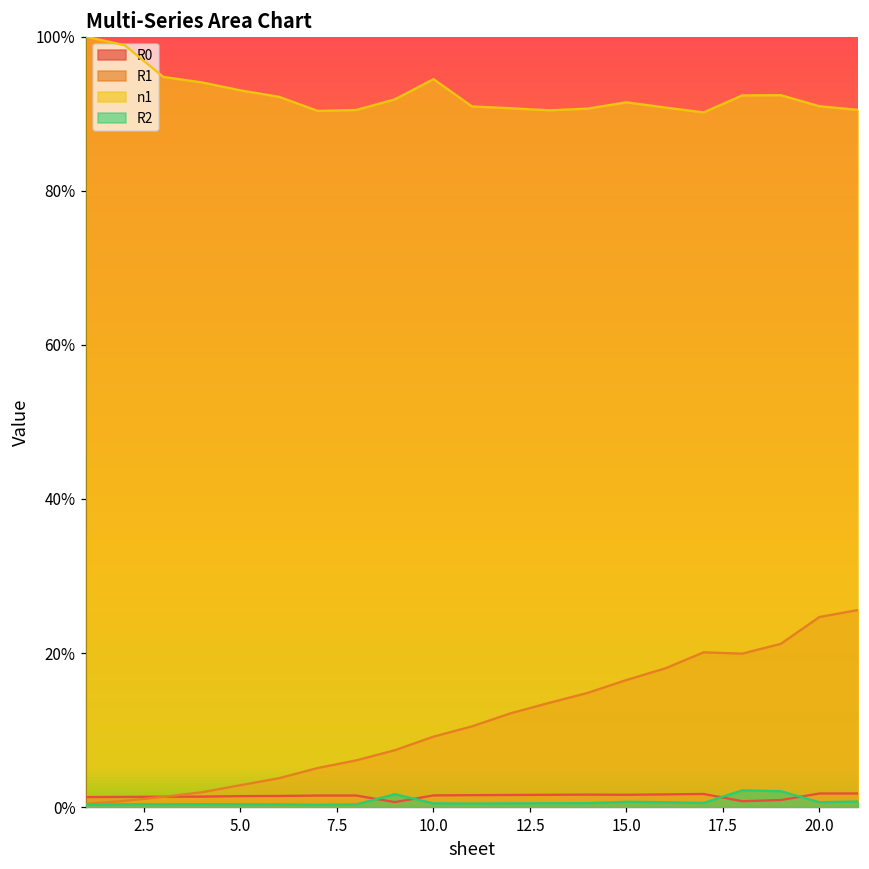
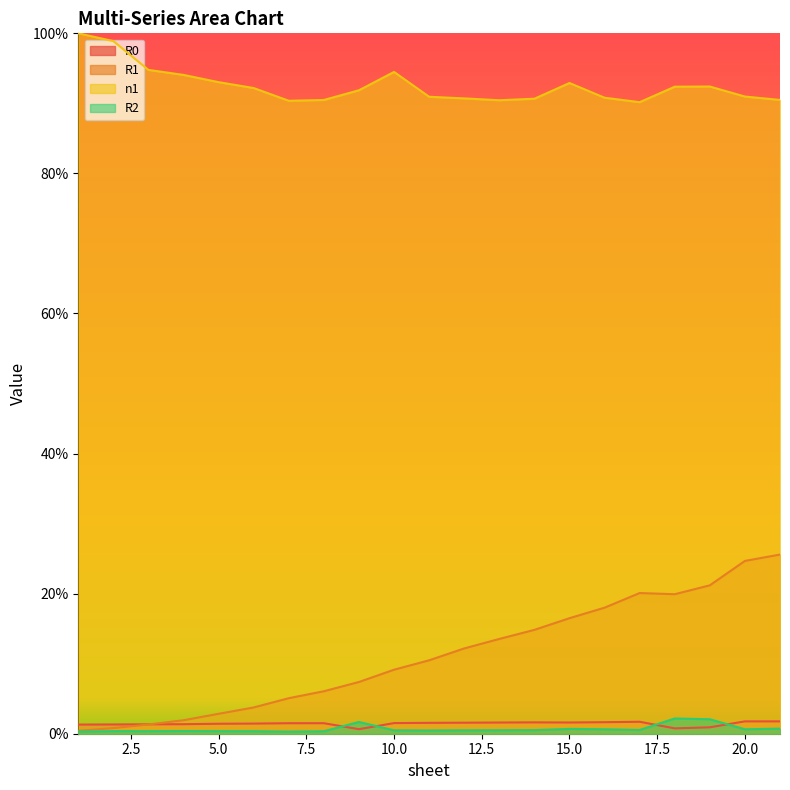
n1, 15.0: 91% -> 93%
